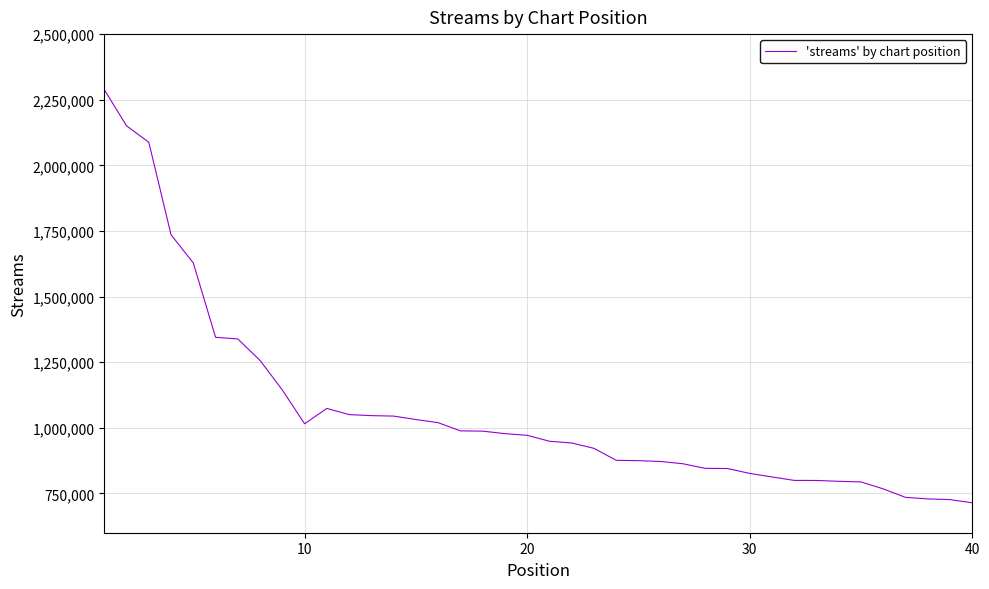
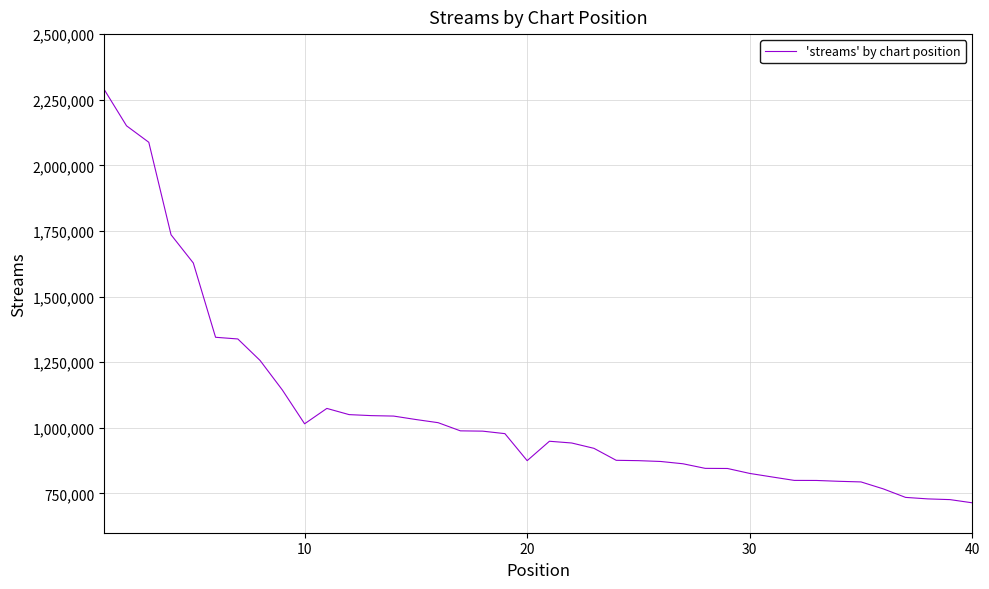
20: 970,000 -> 870,000
